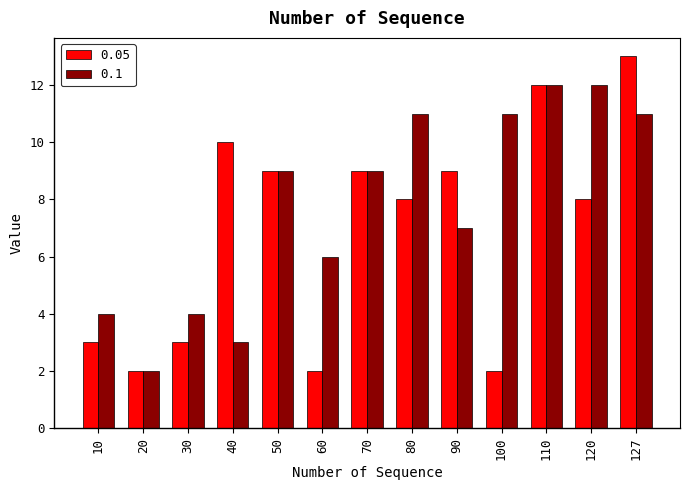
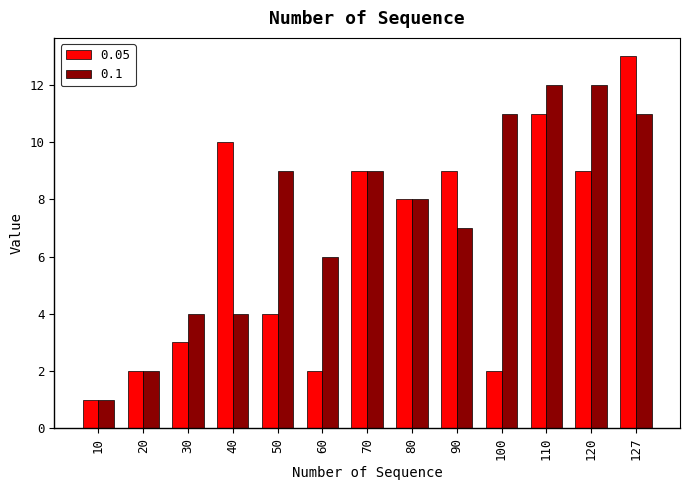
0.05, 10: 3 -> 1
0.1, 10: 4 -> 1
0.1, 40: 3 -> 4
0.05, 50: 9 -> 4
0.1, 80: 11 -> 8
0.05, 110: 12 -> 11
0.05, 120: 8 -> 9
